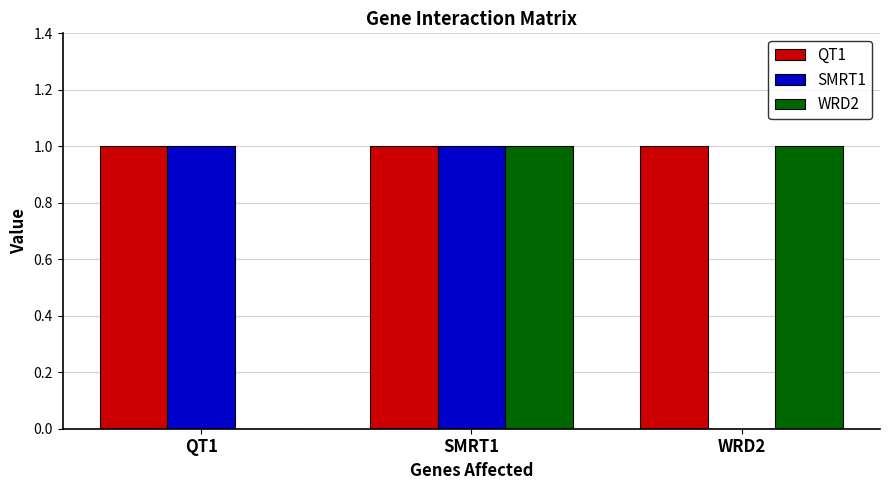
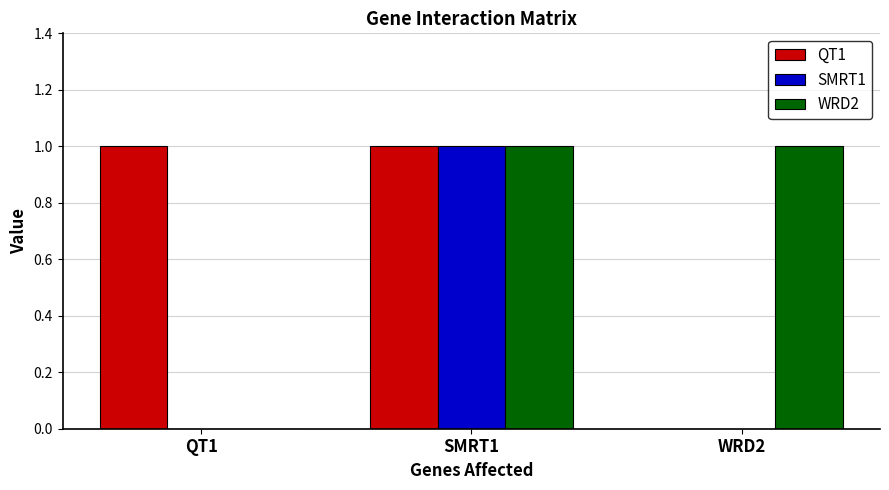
SMRT1, QT1: 1 -> 0
QT1, WRD2: 1 -> 0
